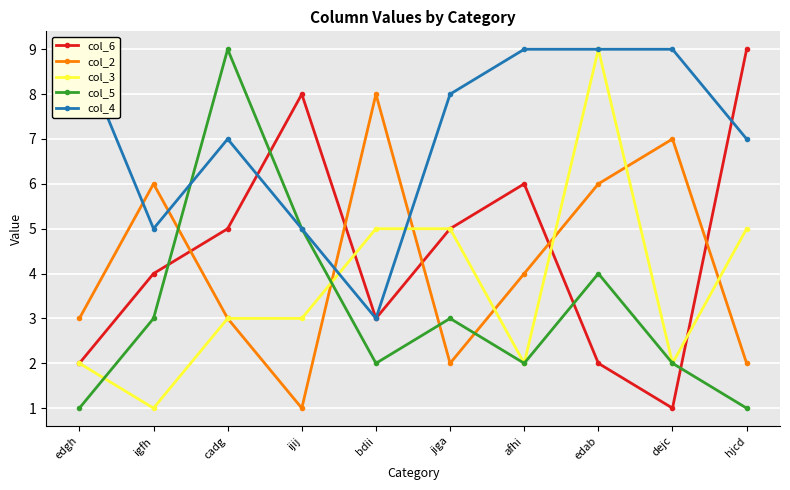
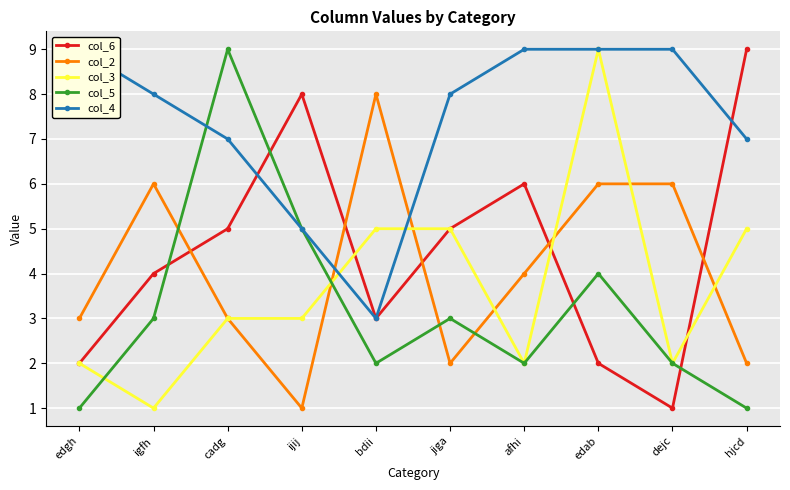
col_4, igfh: 5 -> 8
col_2, dejc: 7 -> 6
